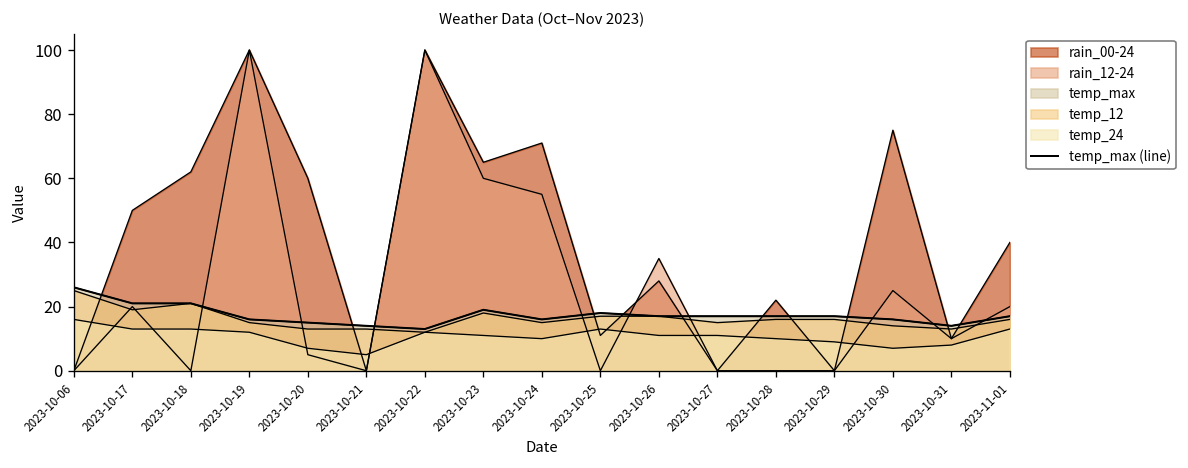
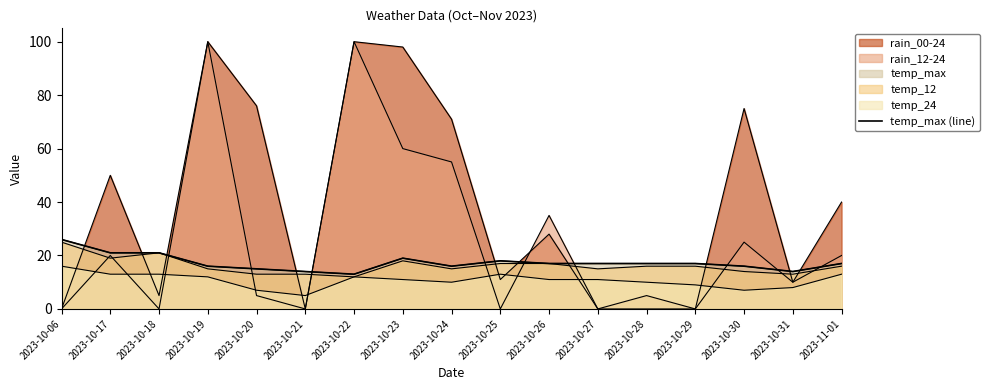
rain_00-24, 2023-10-18: 62 -> 5
rain_00-24, 2023-10-20: 60 -> 76
rain_00-24, 2023-10-23: 65 -> 98
rain_00-24, 2023-10-28: 22 -> 5
